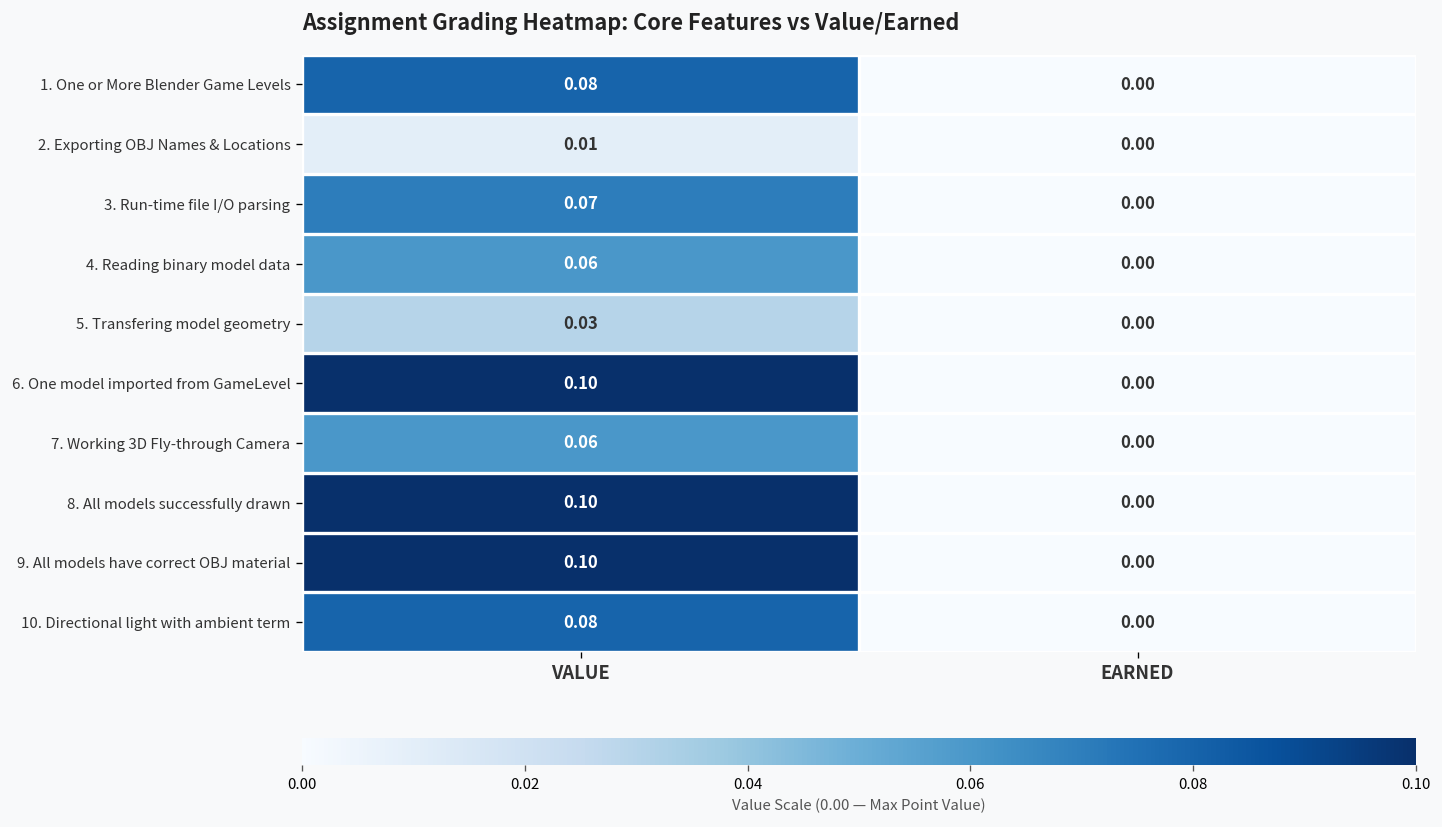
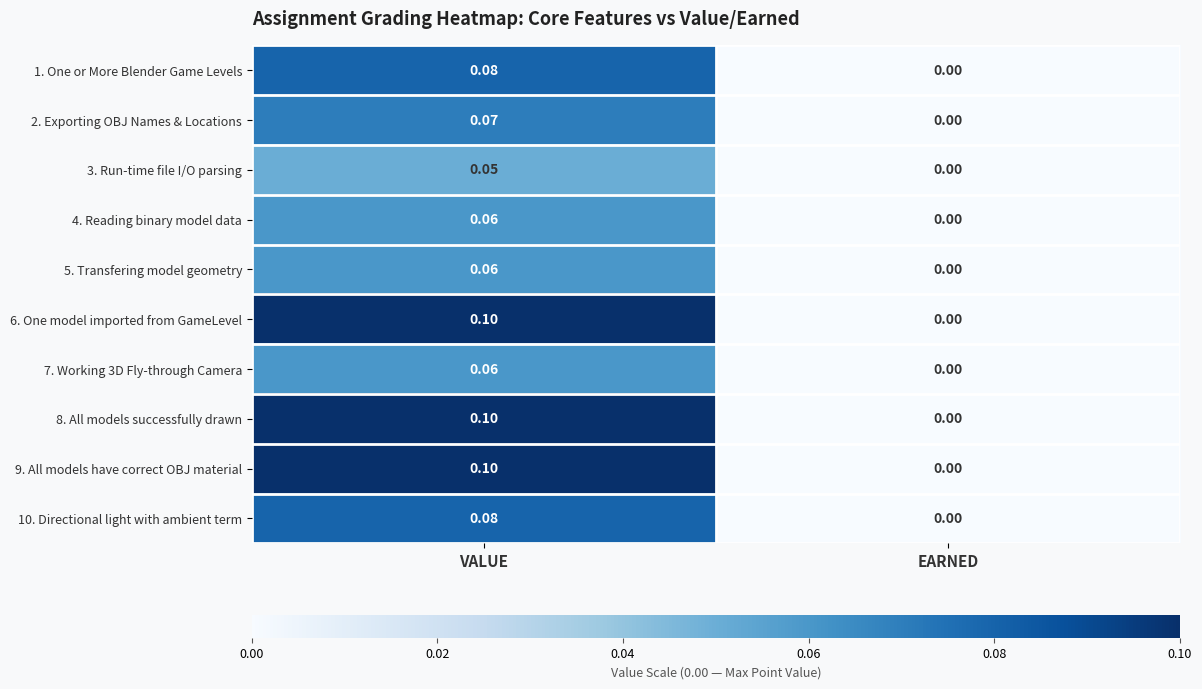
2. Exporting OBJ Names & Locations, VALUE: 0.01 -> 0.07
3. Run-time file I/O parsing, VALUE: 0.07 -> 0.05
5. Transfering model geometry, VALUE: 0.03 -> 0.06
